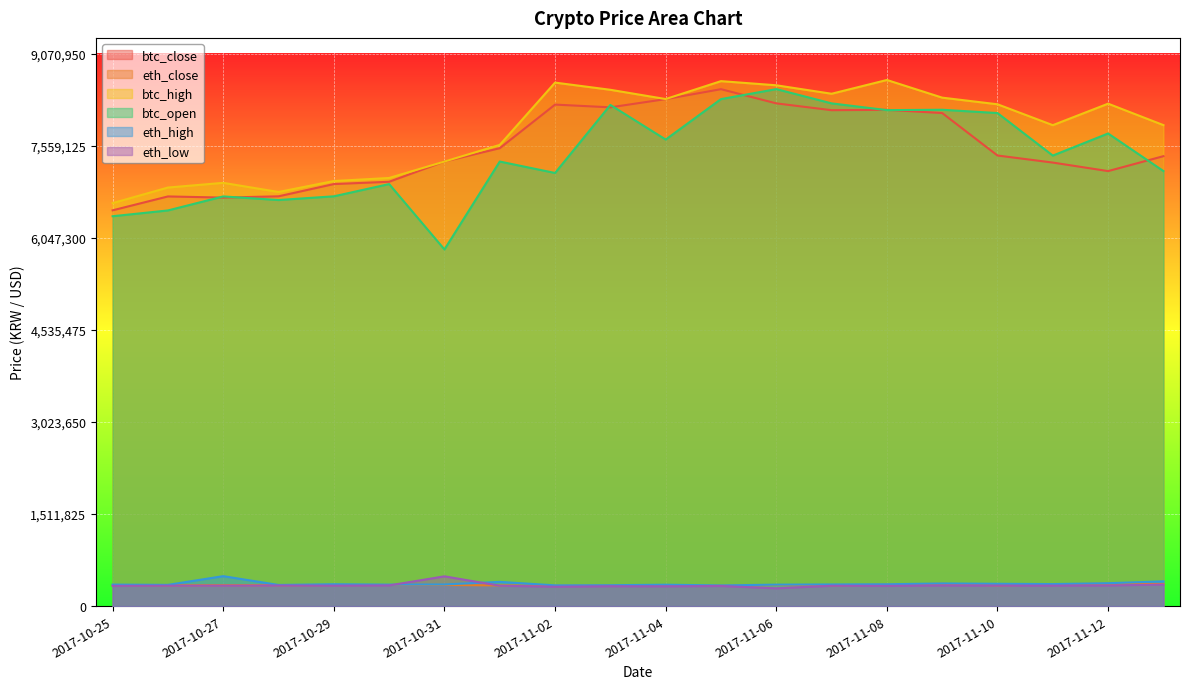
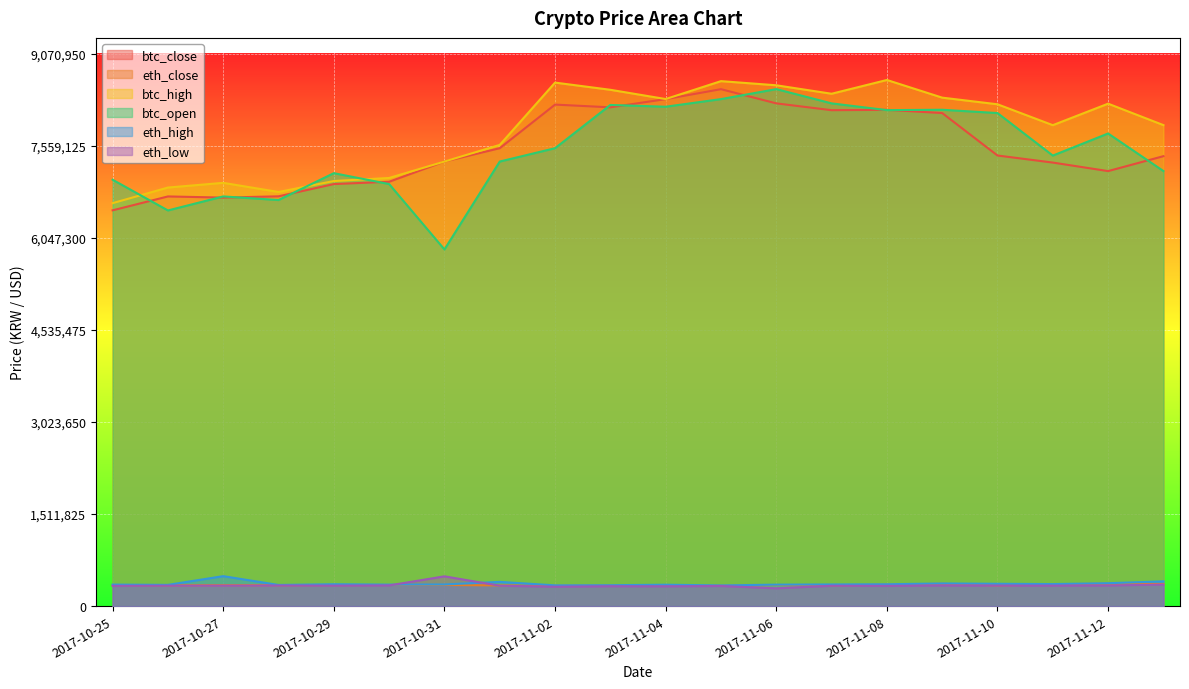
btc_open, 2017-10-25: 6,400,000 -> 7,000,000
btc_open, 2017-10-29: 6,700,000 -> 7,100,000
btc_open, 2017-11-02: 7,100,000 -> 7,500,000
btc_open, 2017-11-04: 7,700,000 -> 8,200,000
